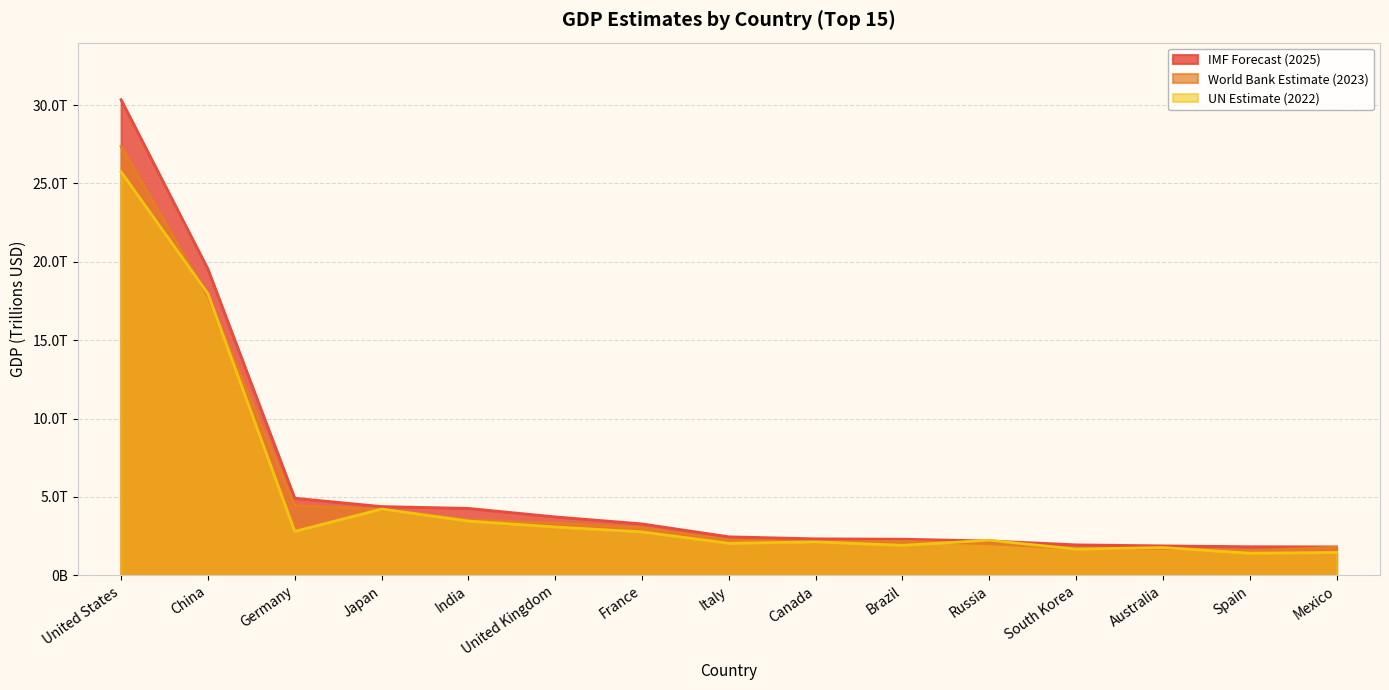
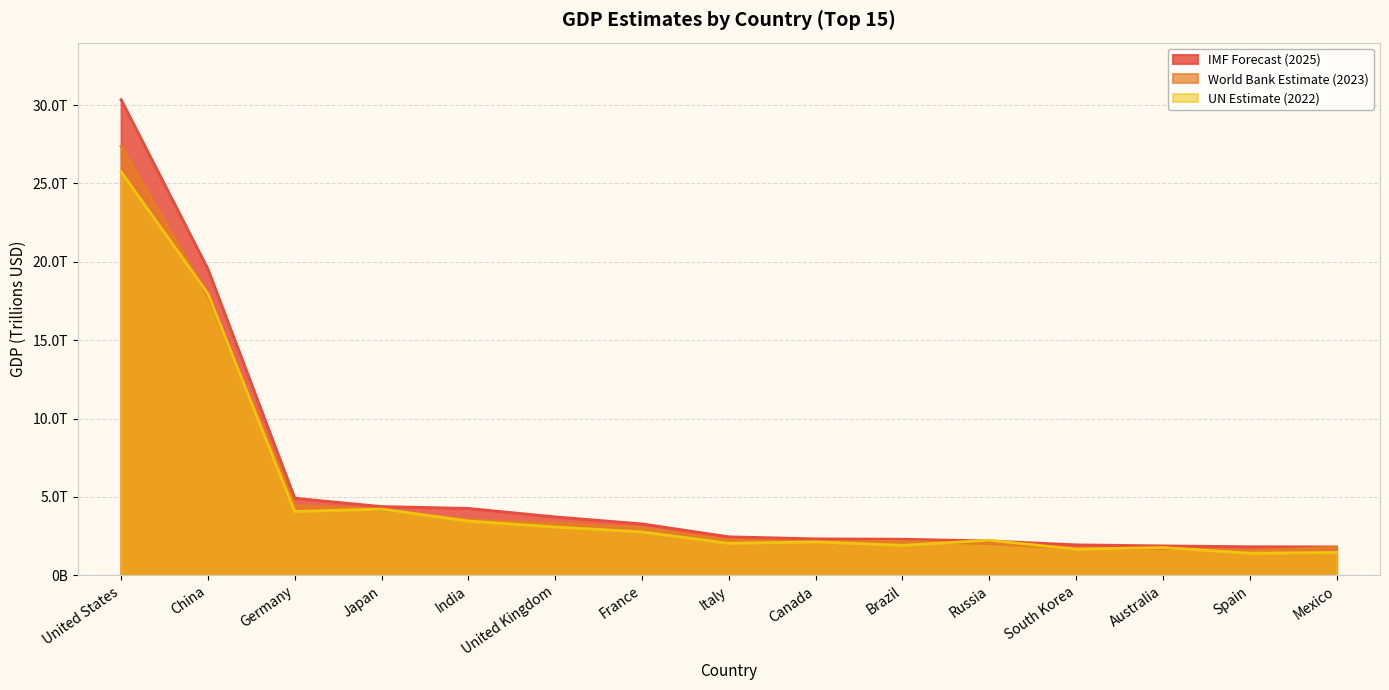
UN Estimate (2022), Germany: 2.8T -> 4.1T
